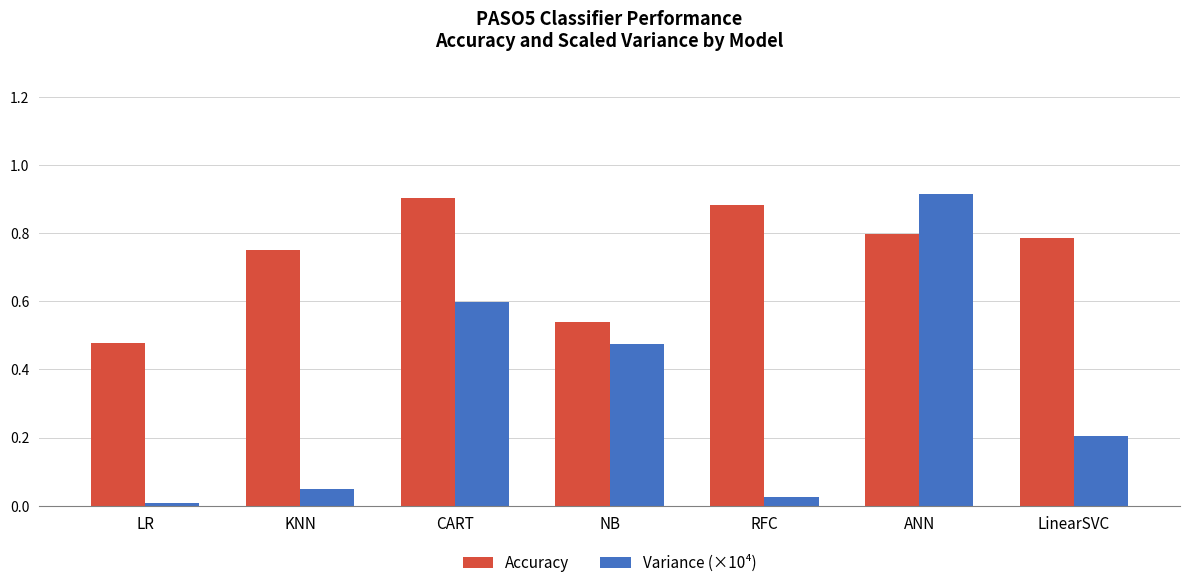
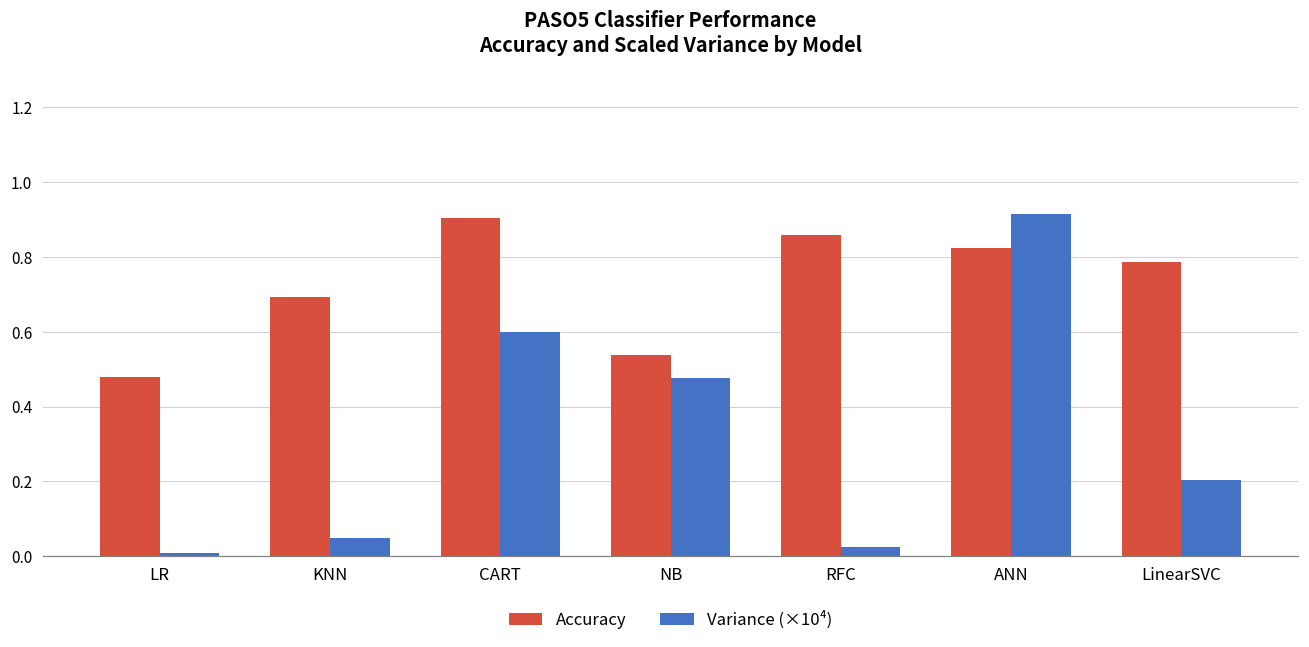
Accuracy, KNN: 0.75 -> 0.69
Accuracy, RFC: 0.88 -> 0.86
Accuracy, ANN: 0.80 -> 0.82
